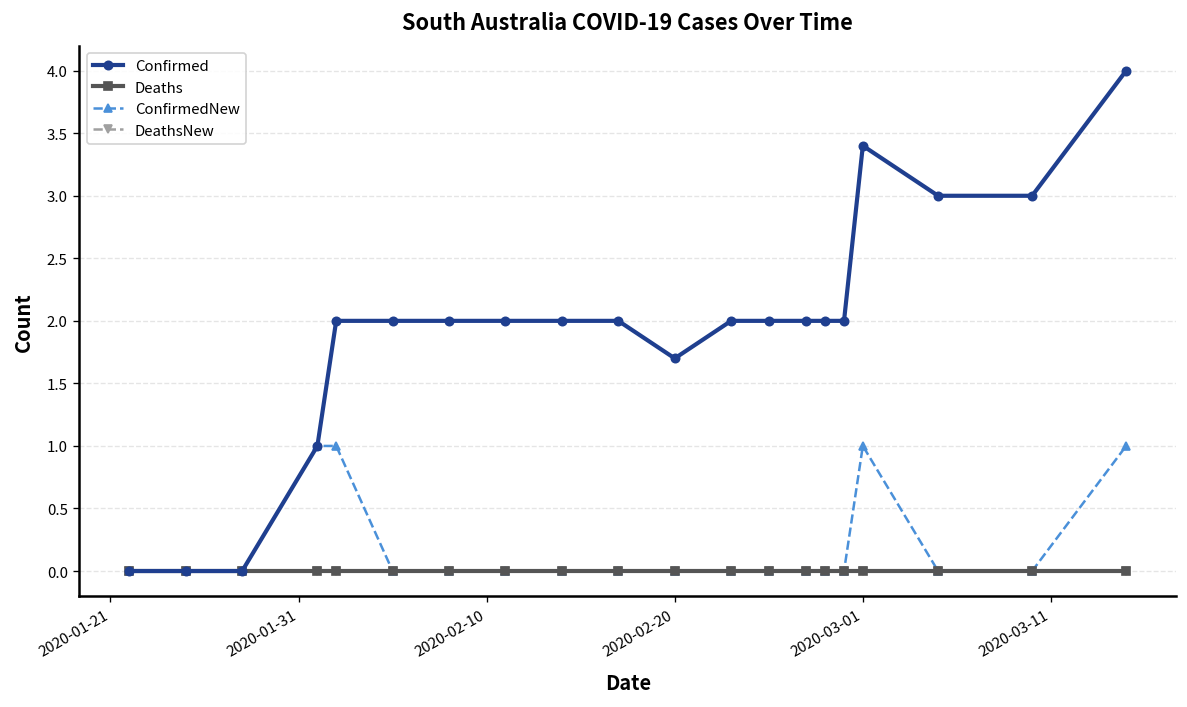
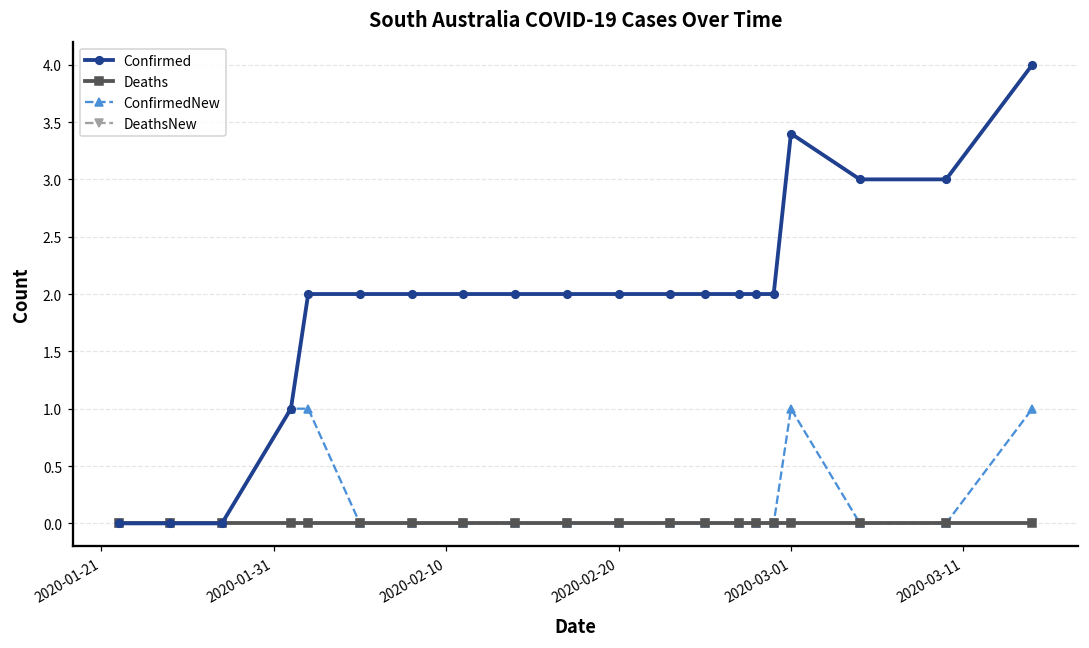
Confirmed, 2020-02-20: 1.7 -> 2.0
